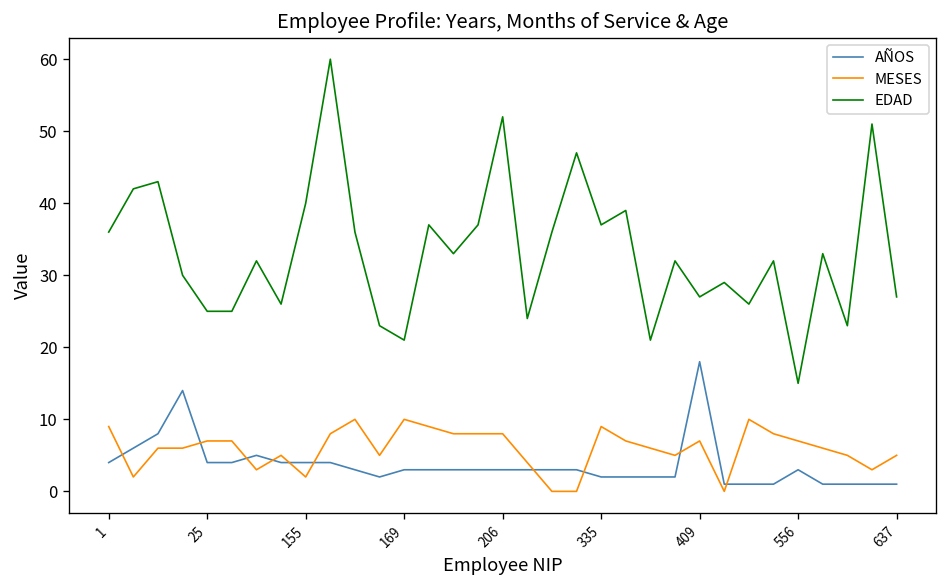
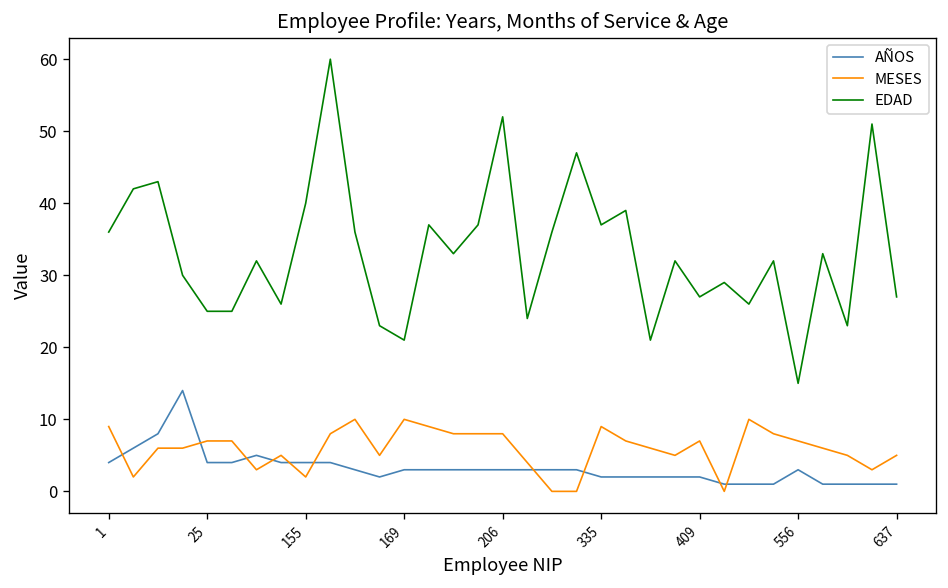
AÑOS, 409: 18 -> 2
